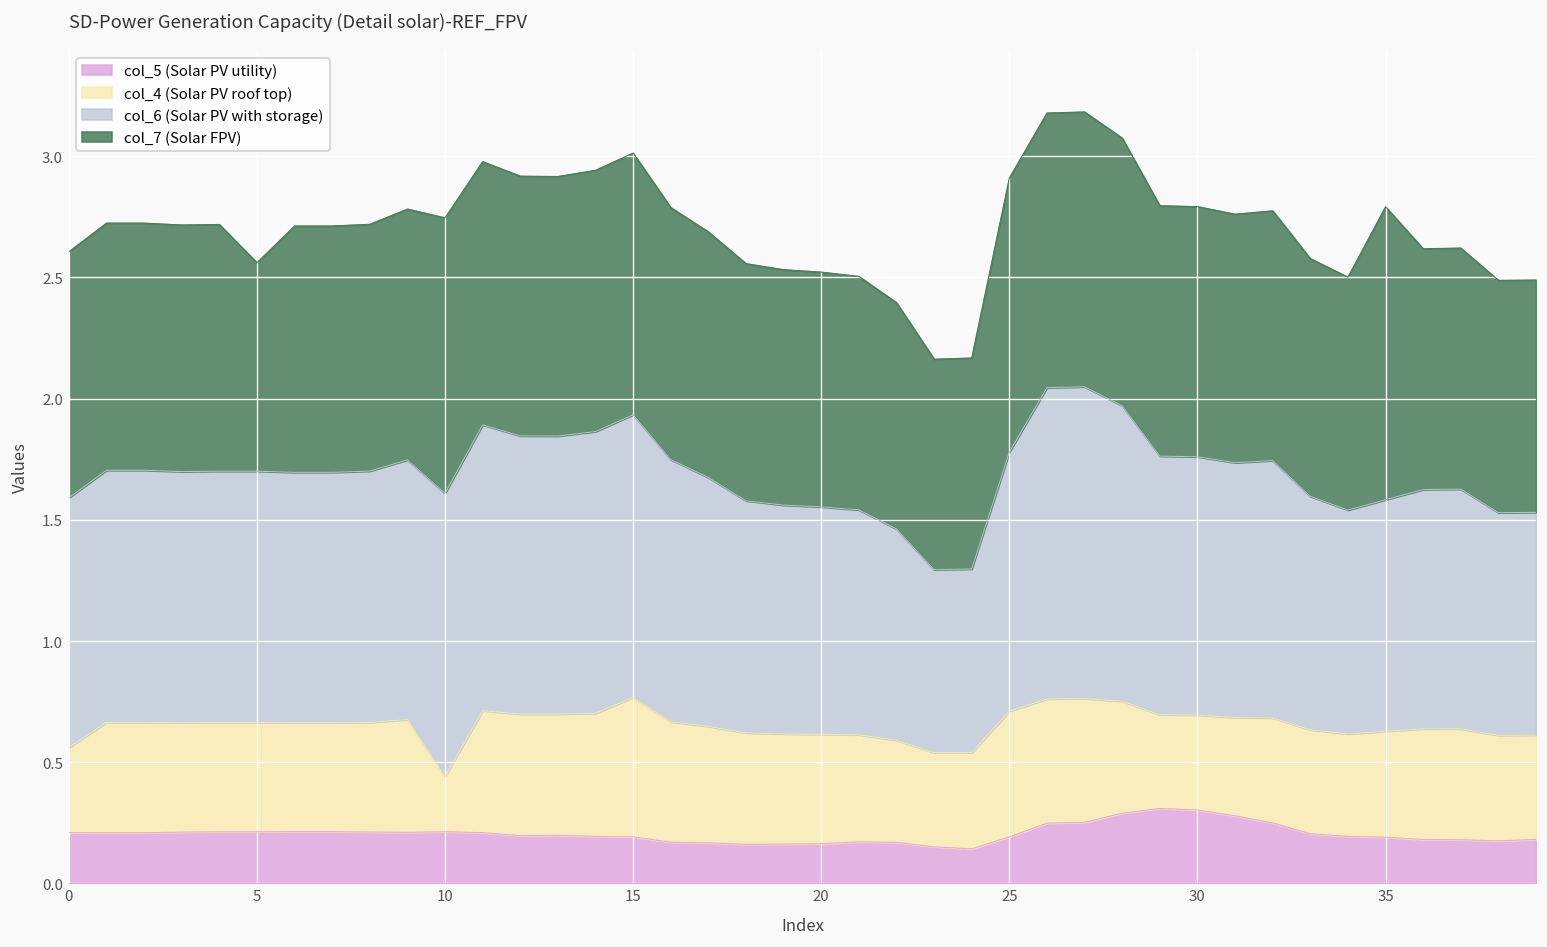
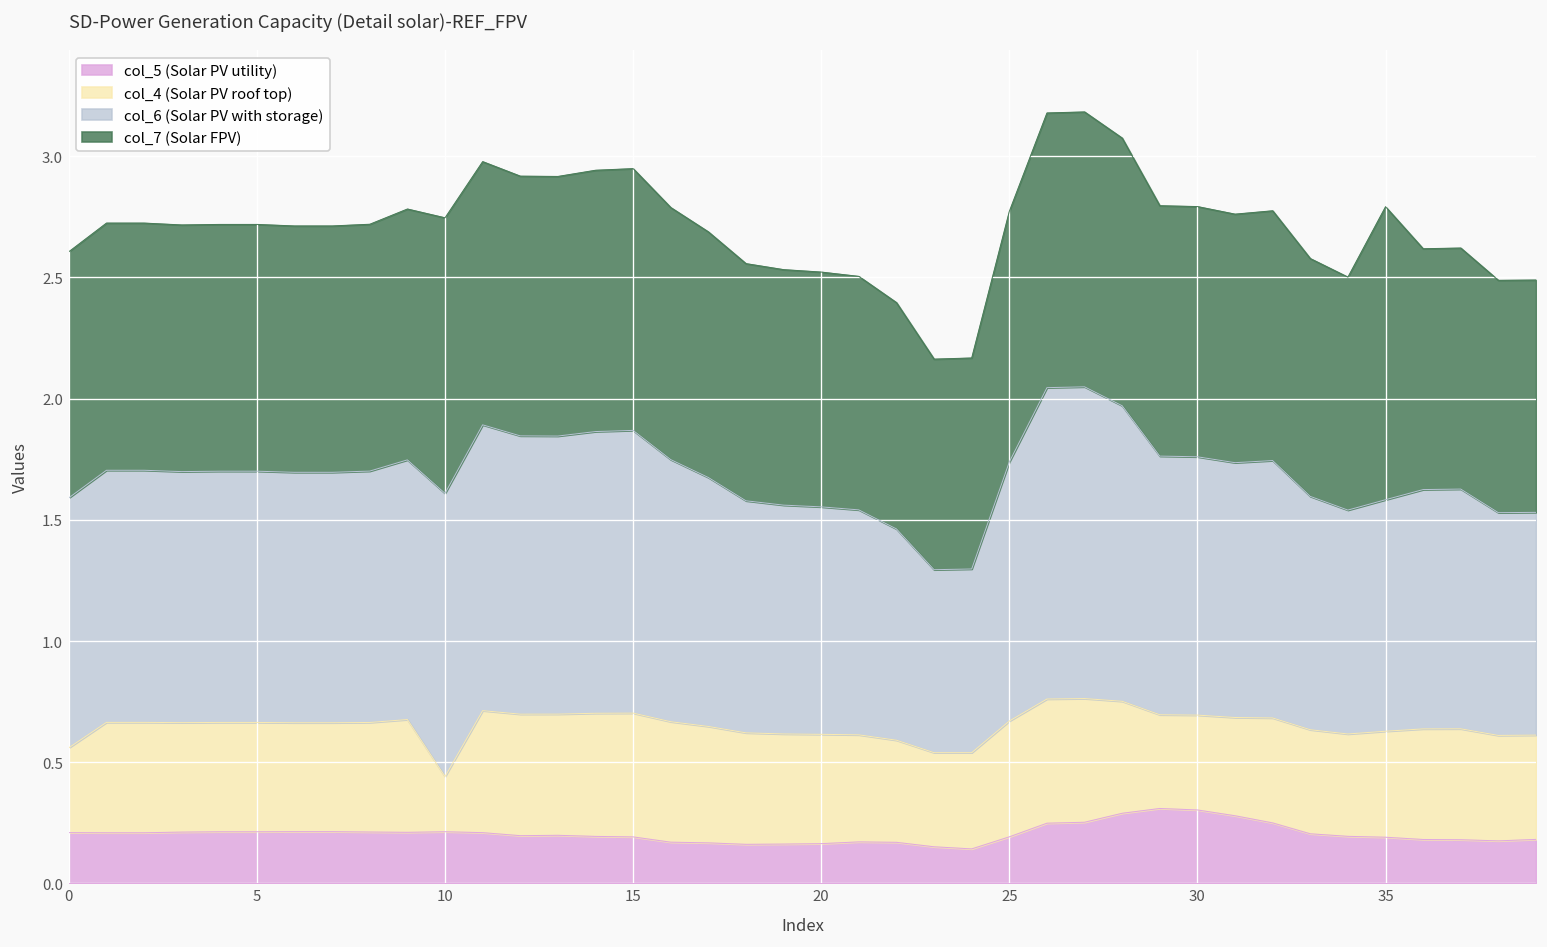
col_7 (Solar FPV), 5: 0.86 -> 1.02
col_4 (Solar PV roof top), 15: 0.58 -> 0.51
col_4 (Solar PV roof top), 25: 0.52 -> 0.48
col_7 (Solar FPV), 25: 1.13 -> 1.03
